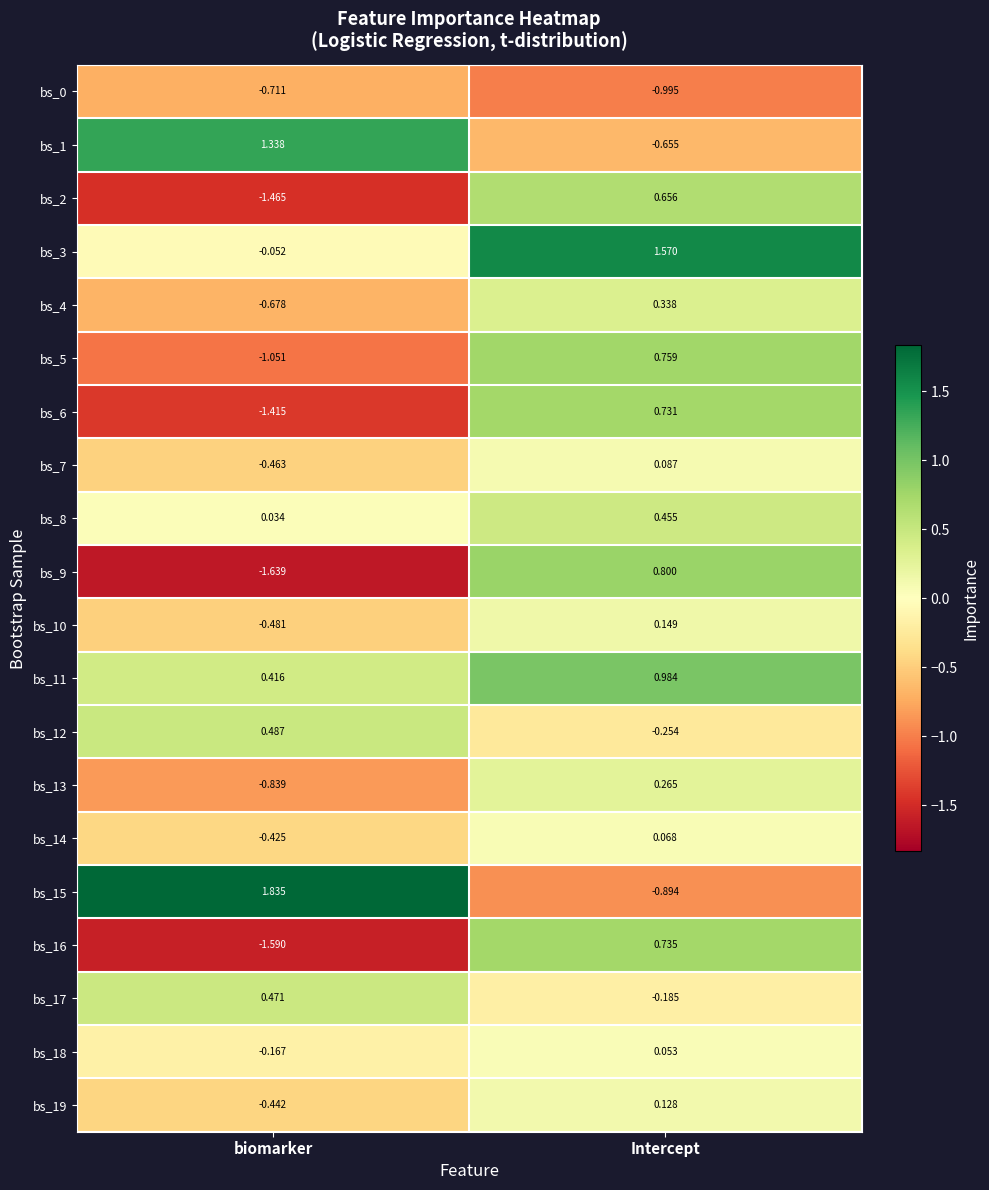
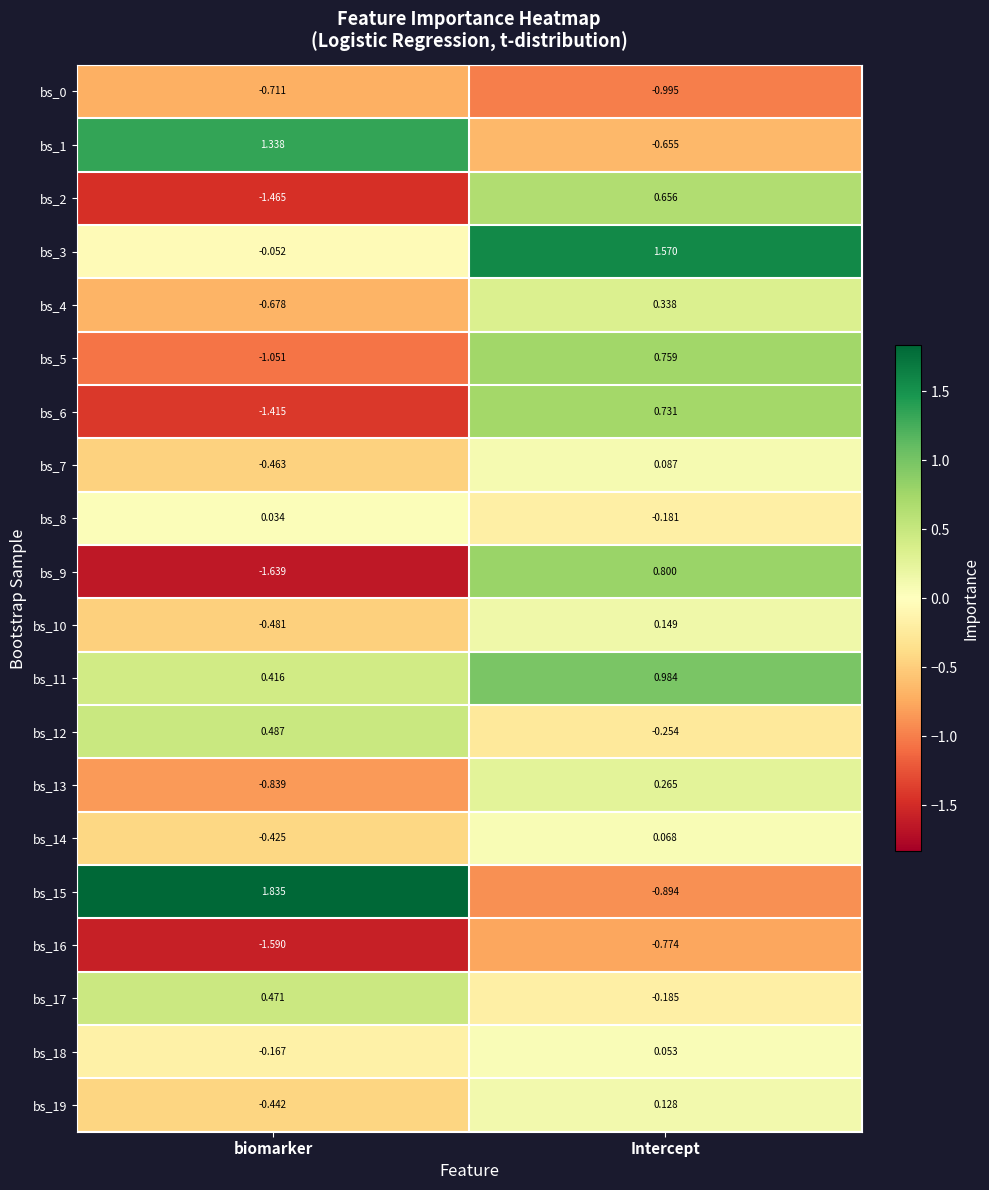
bs_8, Intercept: 0.455 -> -0.181
bs_16, Intercept: 0.735 -> -0.774
